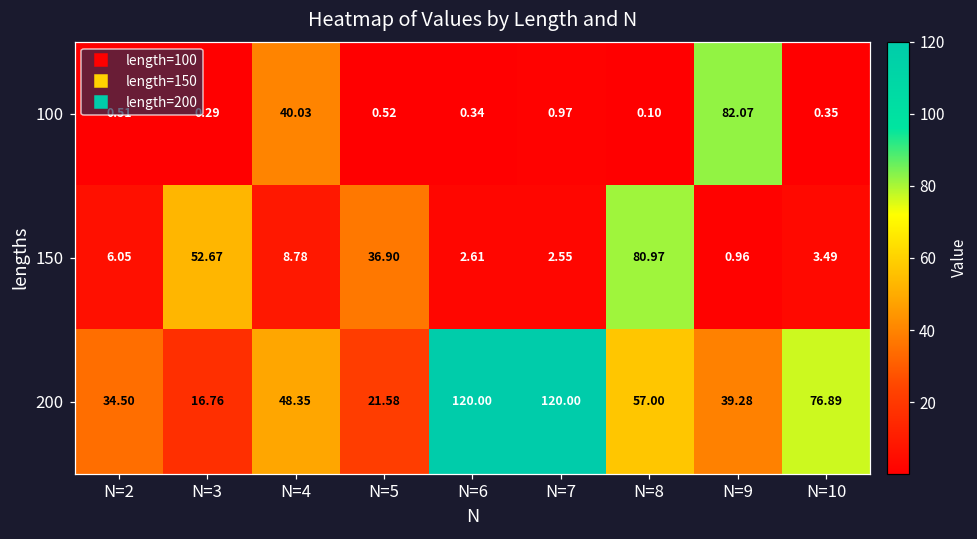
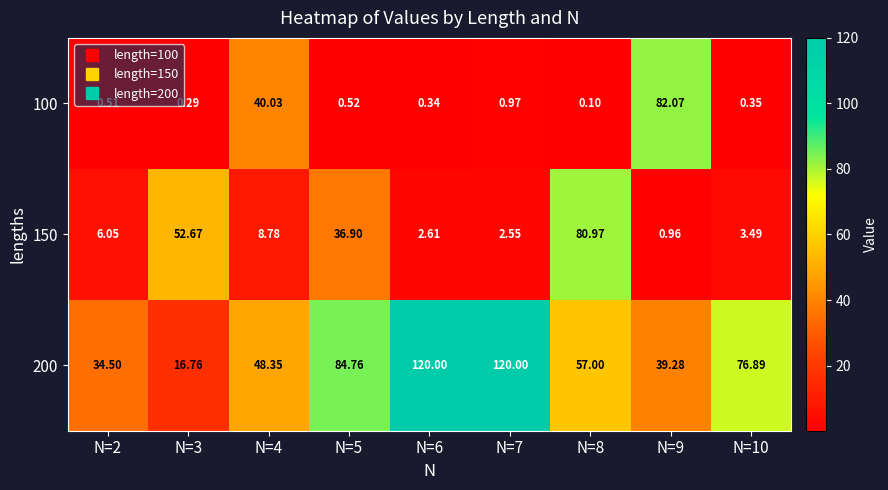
200, N=5: 21.58 -> 84.76
